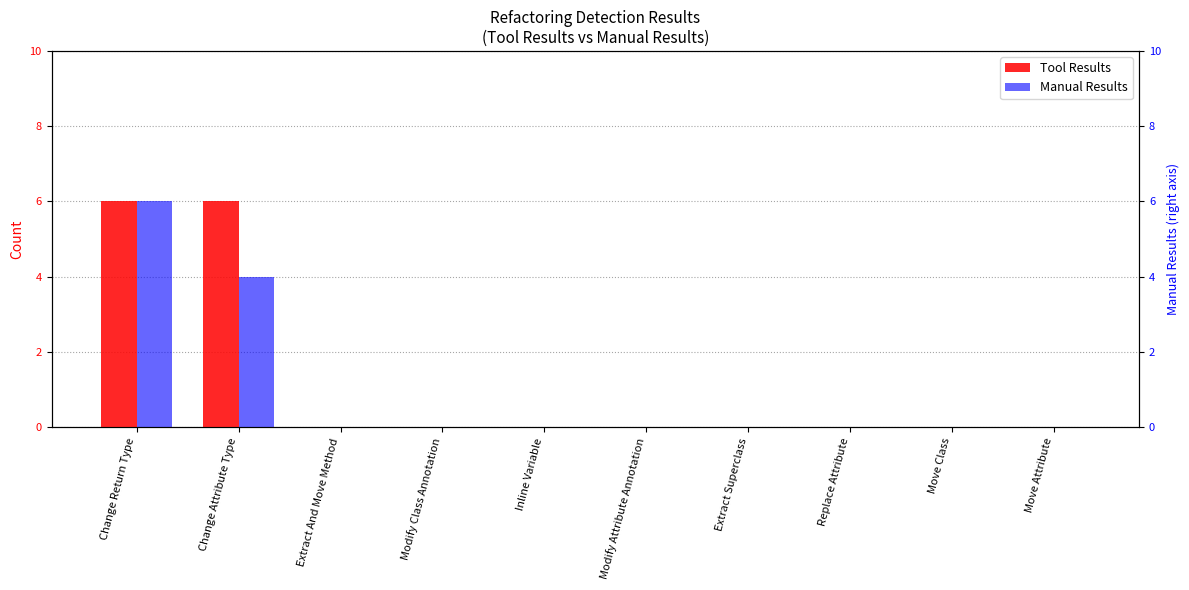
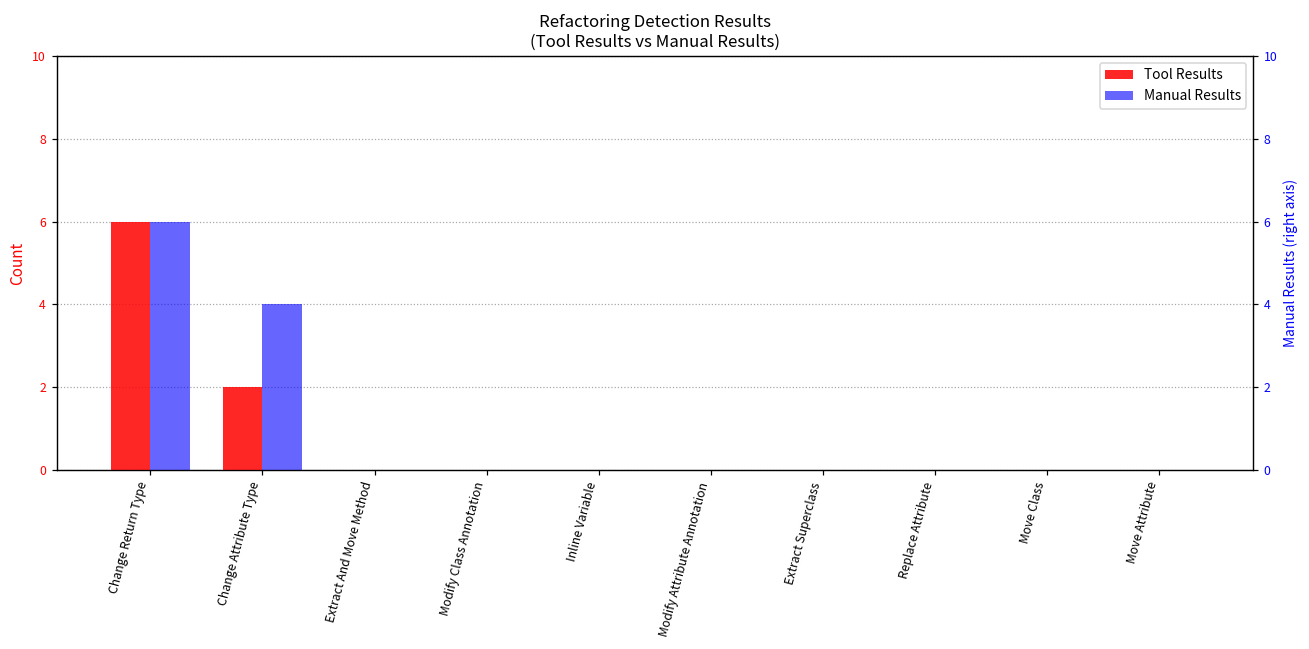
Tool Results, Change Attribute Type: 6 -> 2
